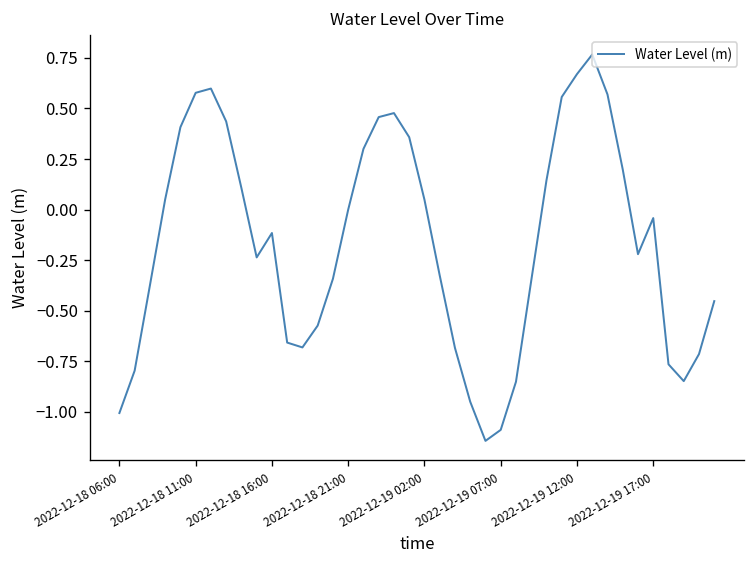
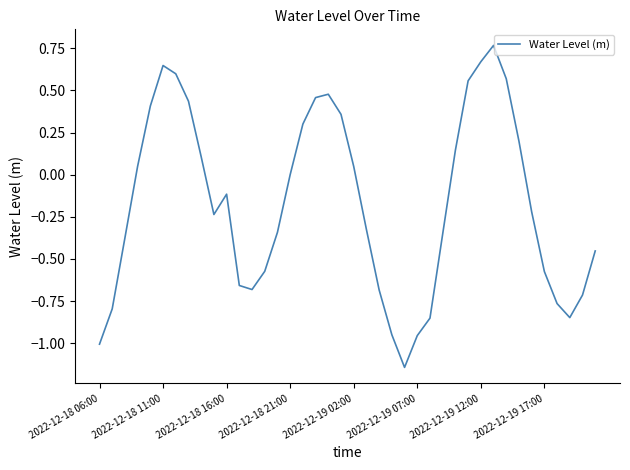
2022-12-18 11:00: 0.58 -> 0.65
2022-12-19 07:00: -1.09 -> -0.96
2022-12-19 17:00: -0.04 -> -0.57
